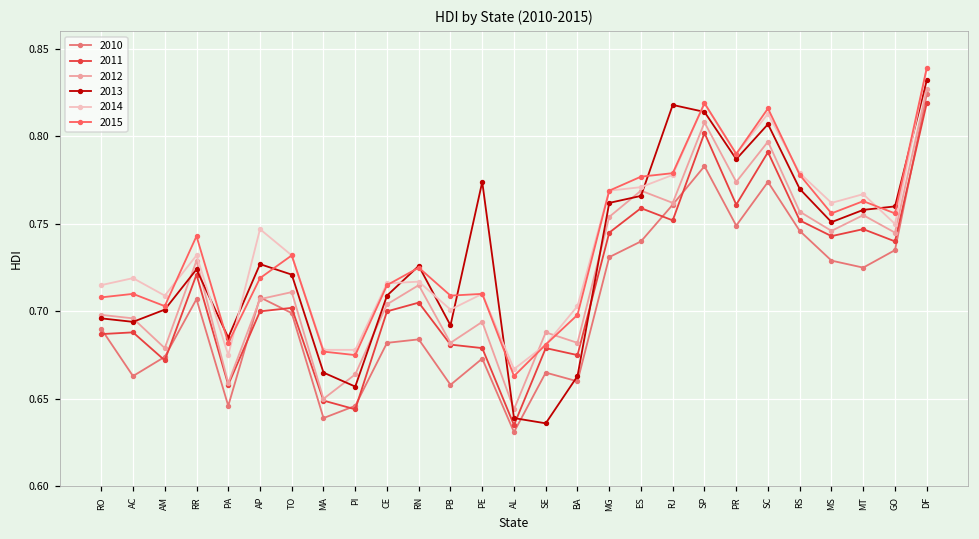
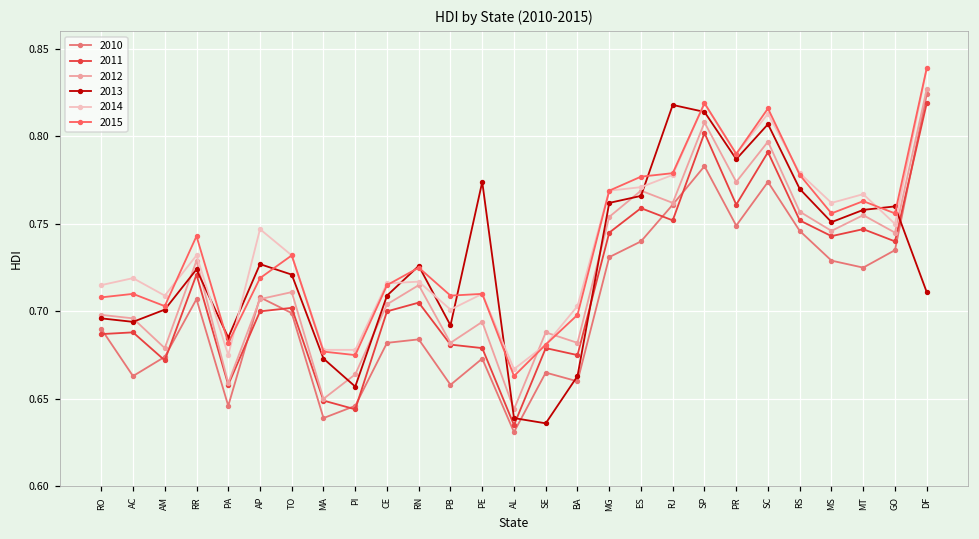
2013, MA: 0.665 -> 0.673
2013, DF: 0.832 -> 0.711
